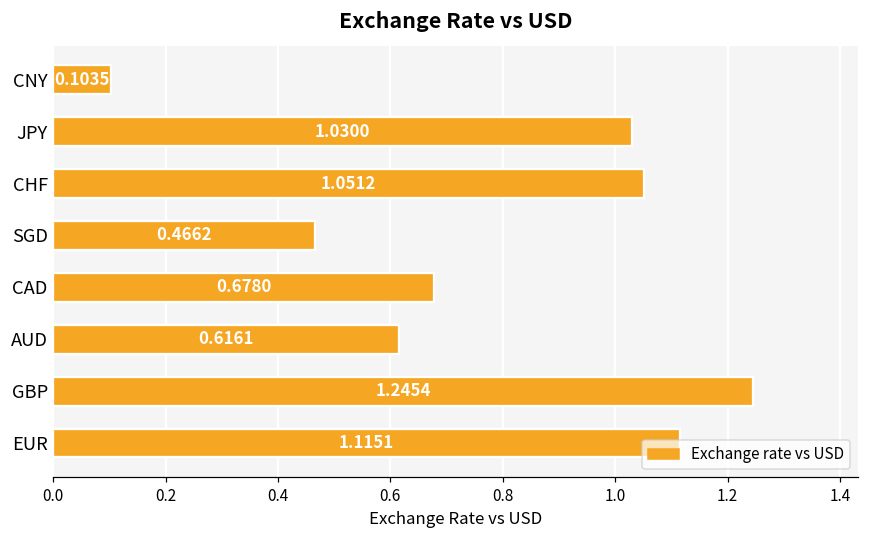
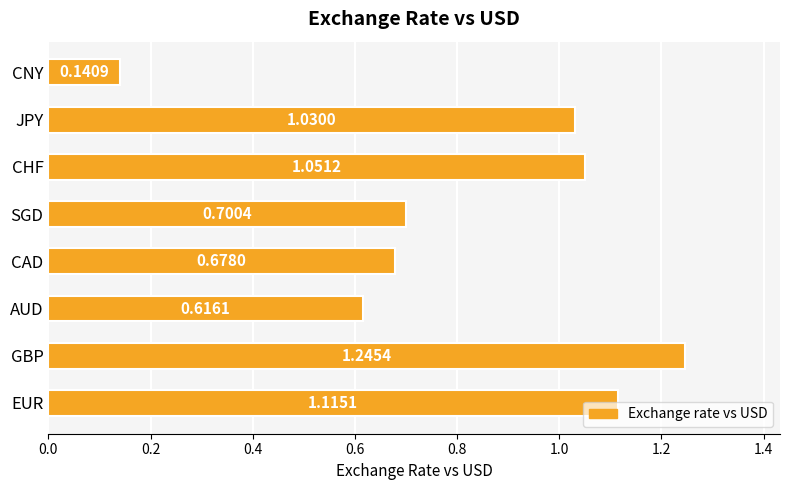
CNY: 0.1035 -> 0.1409
SGD: 0.4662 -> 0.7004
